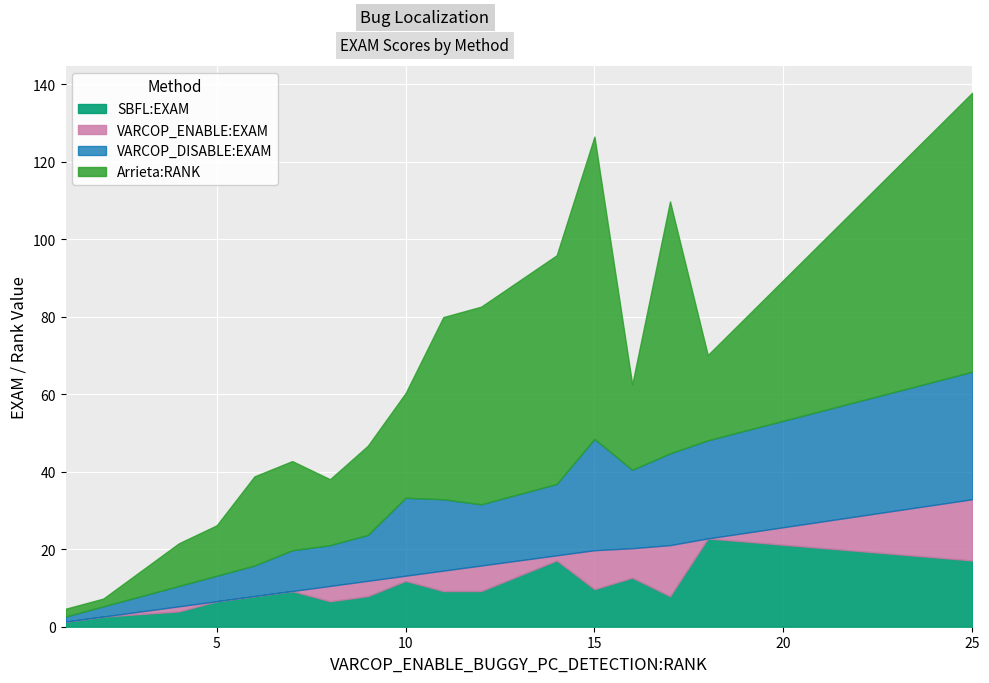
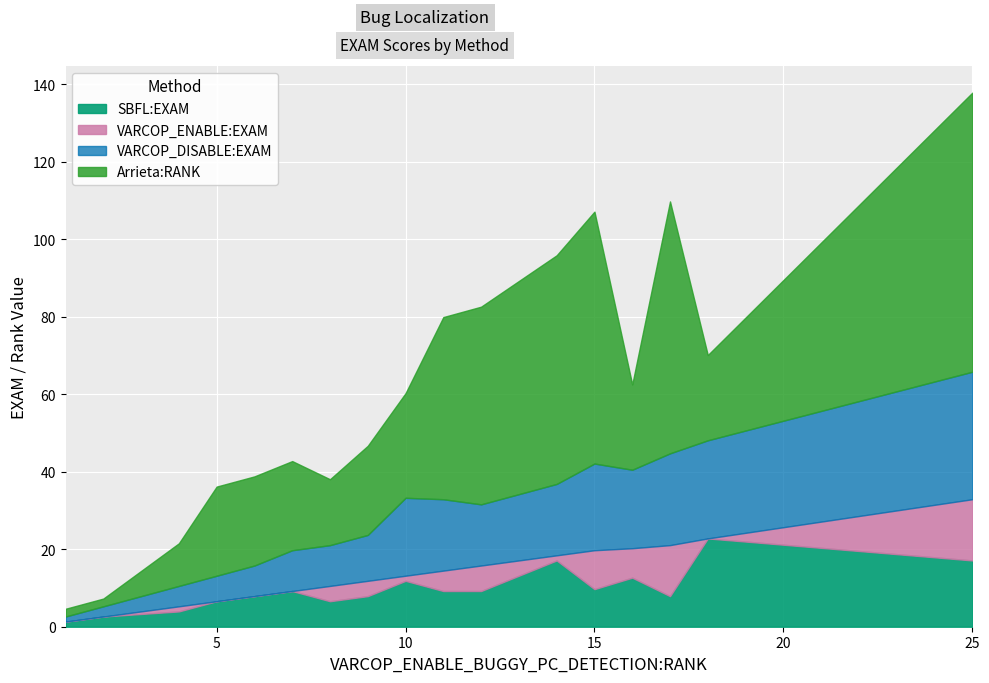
Arrieta:RANK, 5: 13 -> 23
VARCOP_DISABLE:EXAM, 15: 29 -> 22
Arrieta:RANK, 15: 78 -> 65
